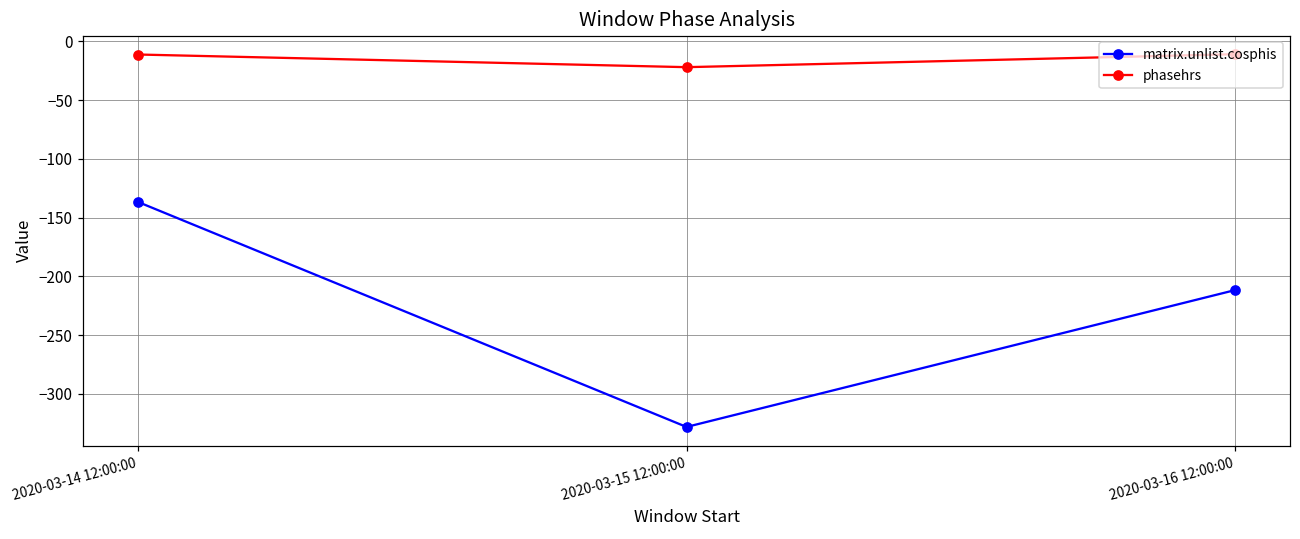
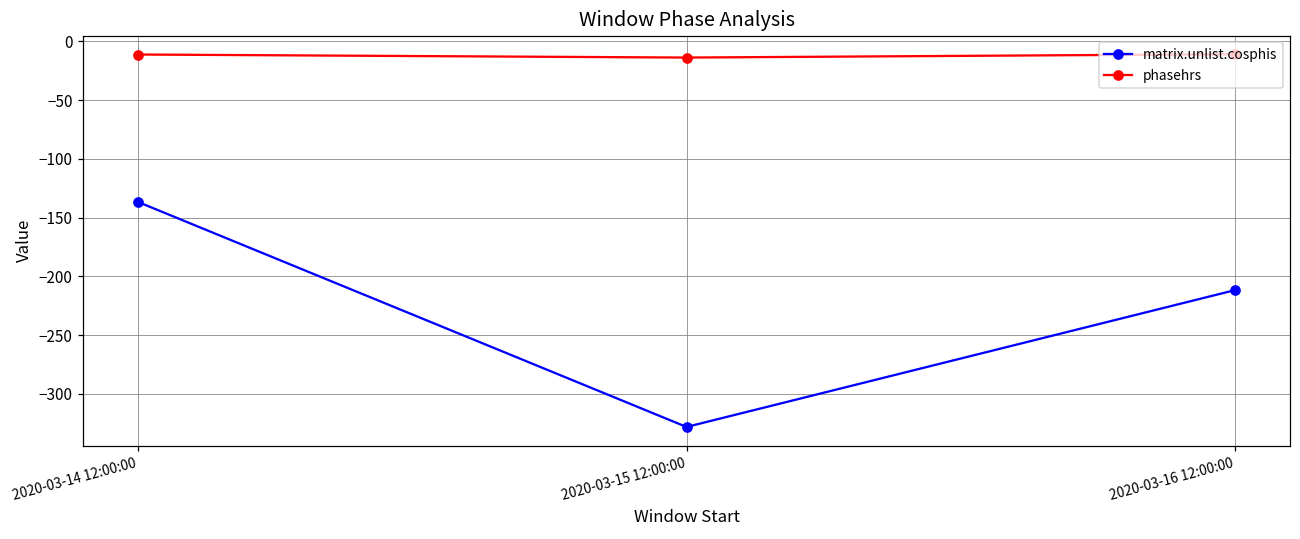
phasehrs, 2020-03-15 12:00:00: -22 -> -14
